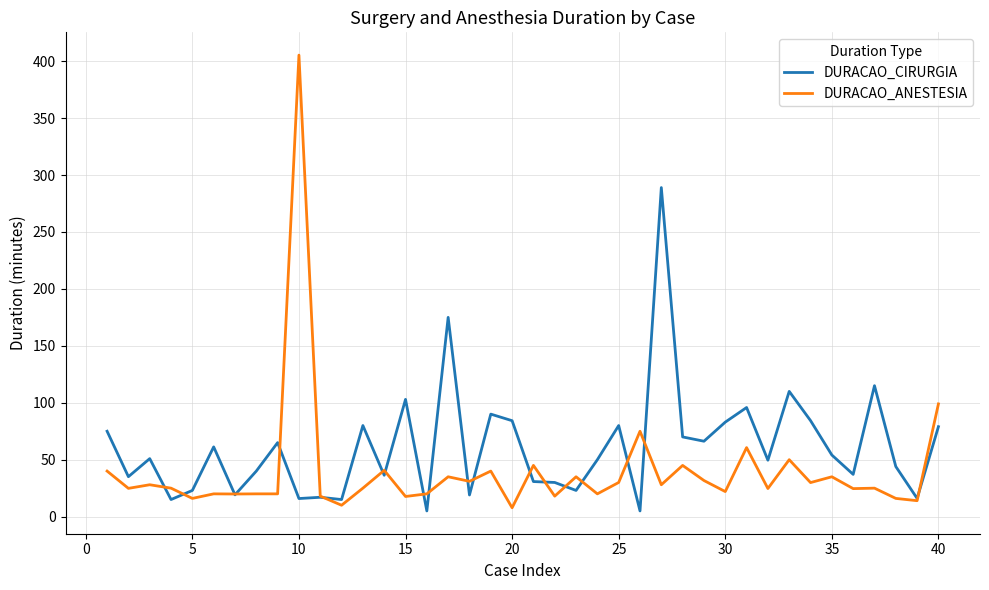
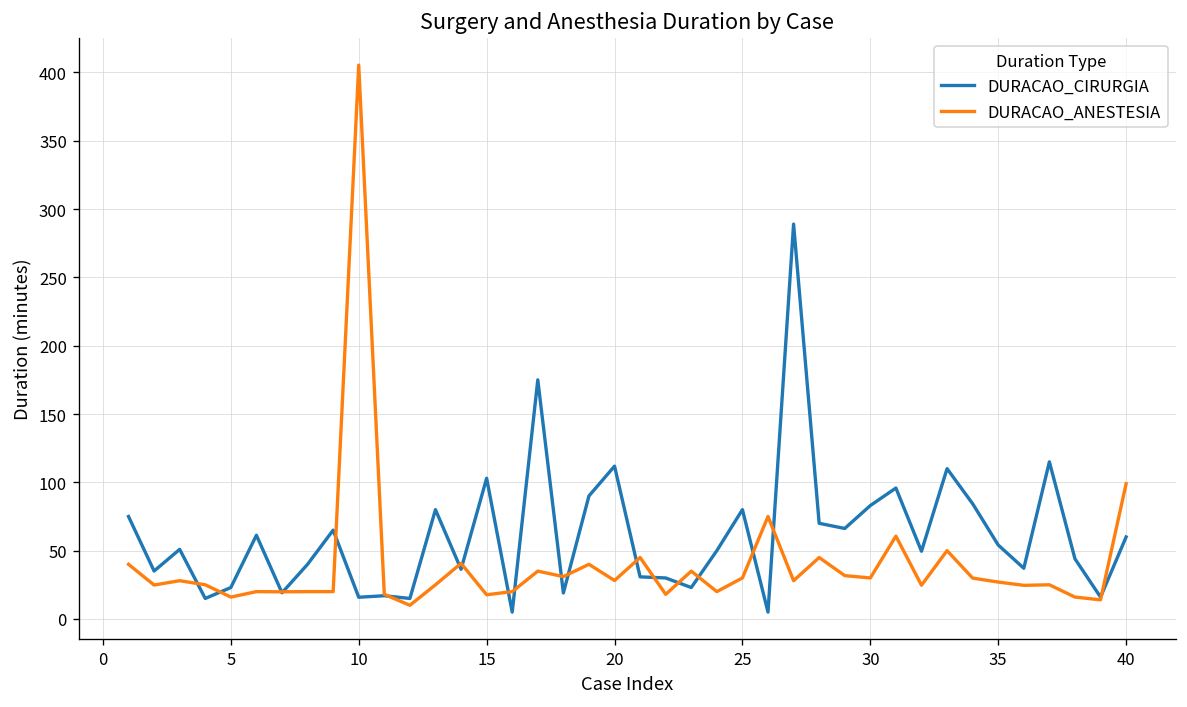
DURACAO_CIRURGIA, 20: 84 -> 112
DURACAO_ANESTESIA, 20: 8 -> 28
DURACAO_ANESTESIA, 30: 22 -> 30
DURACAO_ANESTESIA, 35: 35 -> 27
DURACAO_CIRURGIA, 40: 79 -> 60
